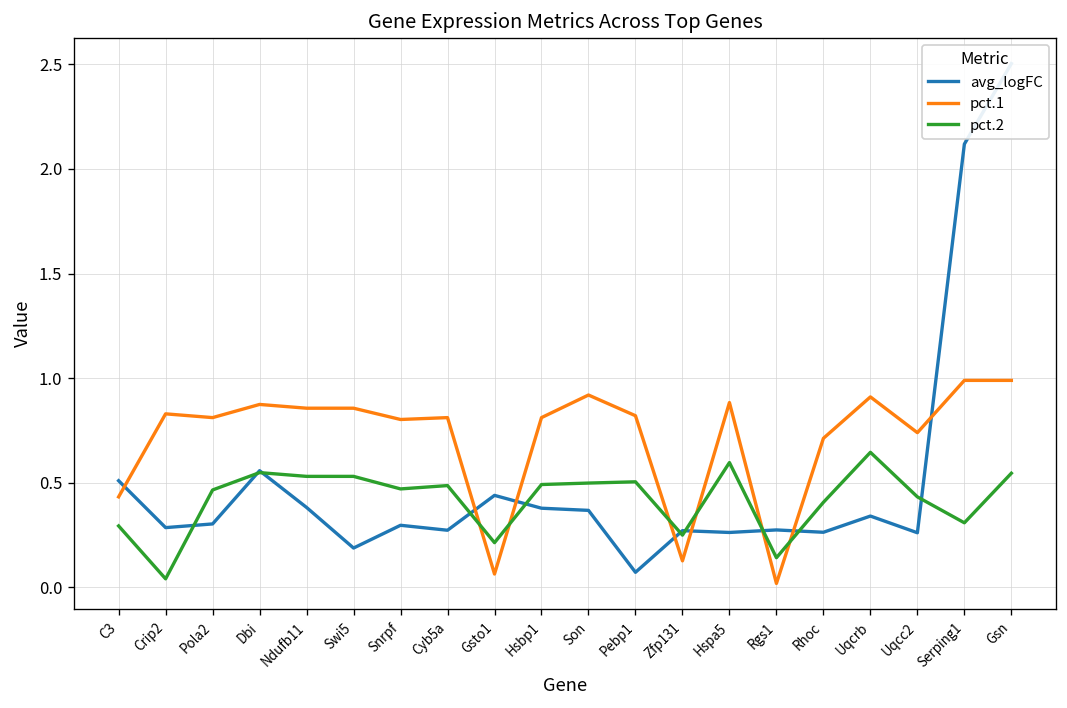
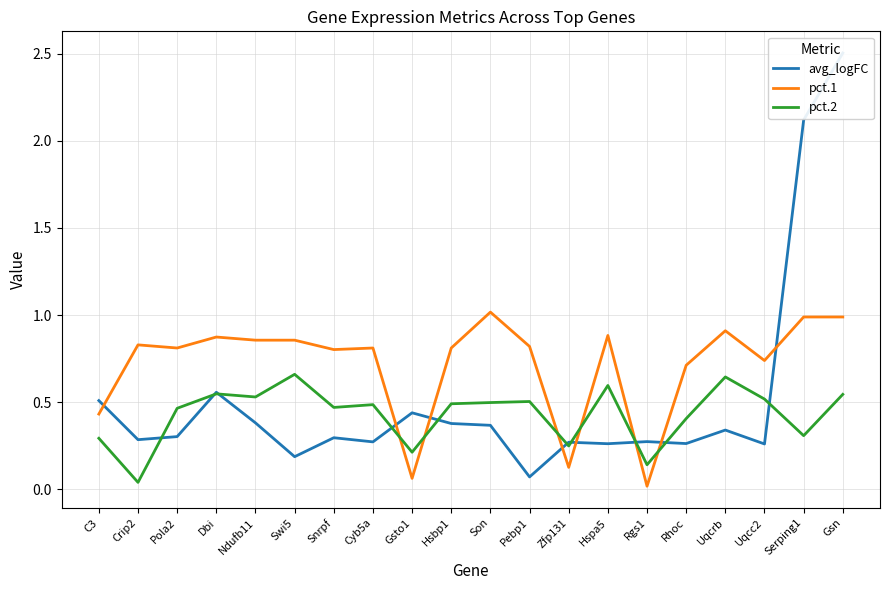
pct.2, Swi5: 0.53 -> 0.66
pct.1, Son: 0.92 -> 1.02
pct.2, Uqcc2: 0.43 -> 0.52
